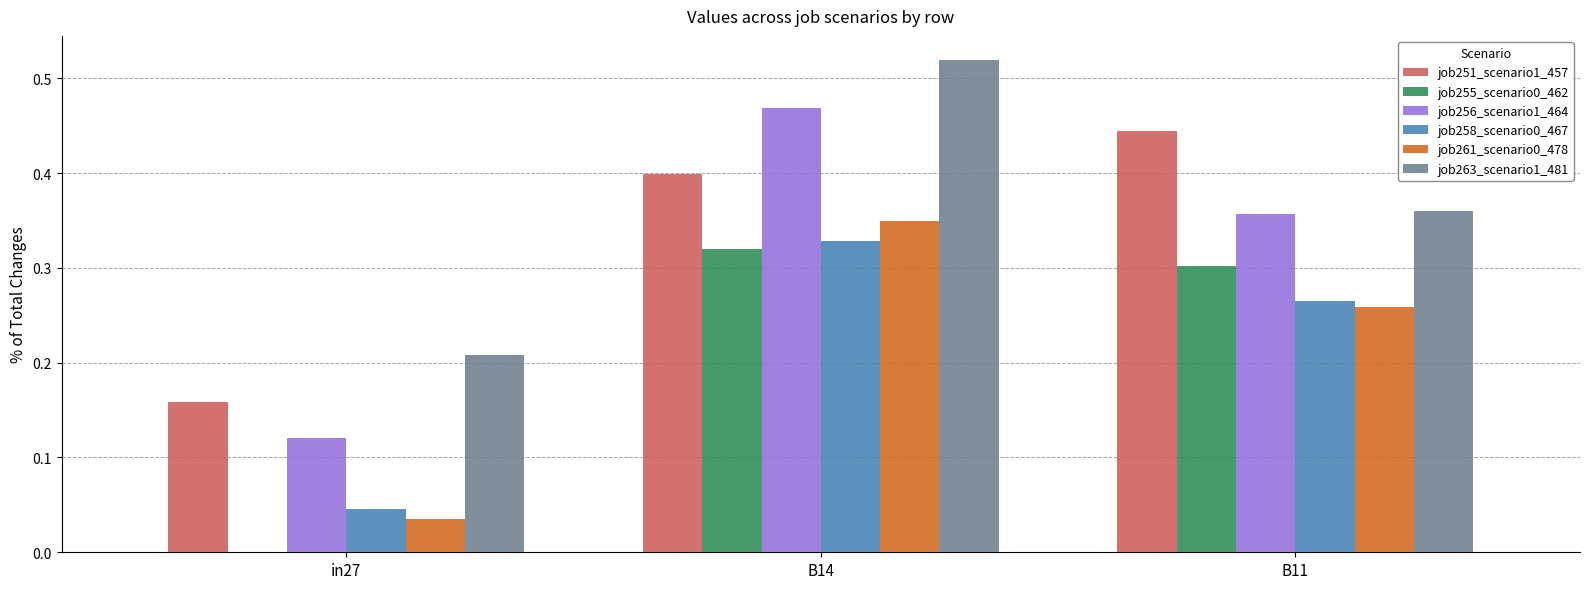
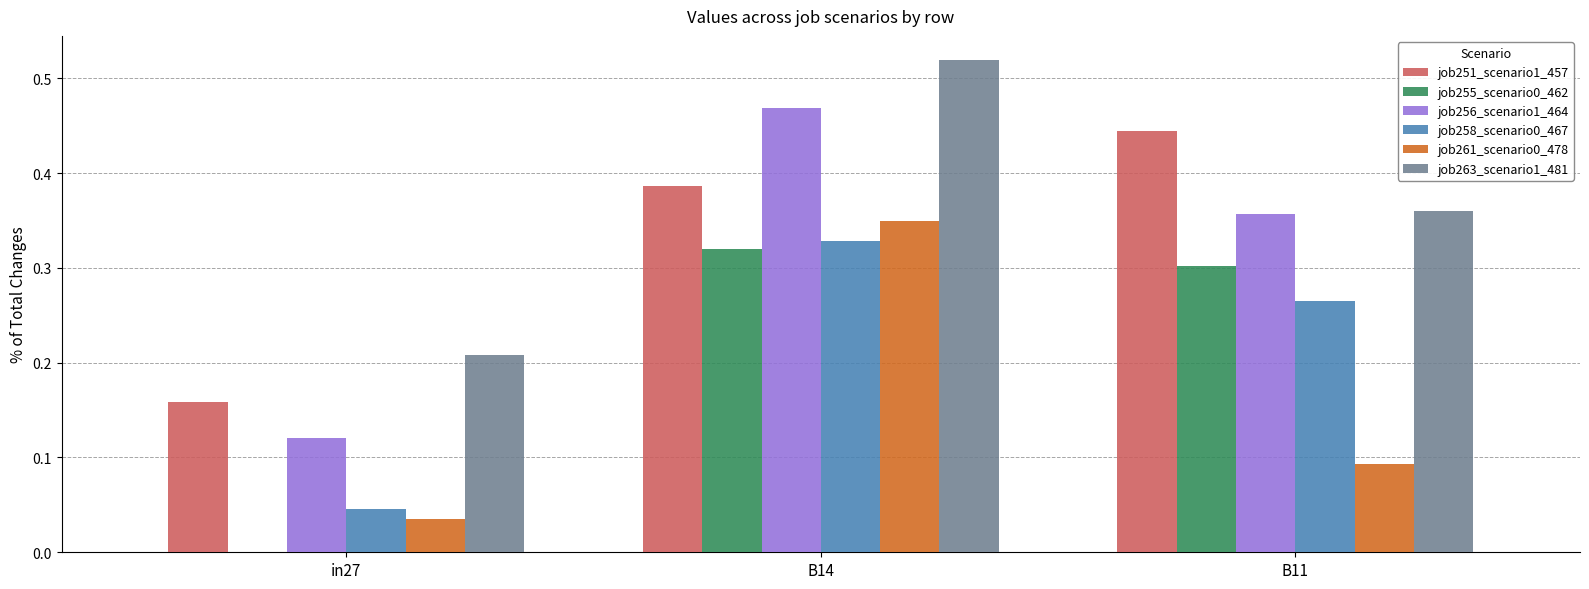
job251_scenario1_457, B14: 0.40 -> 0.39
job261_scenario0_478, B11: 0.26 -> 0.09
